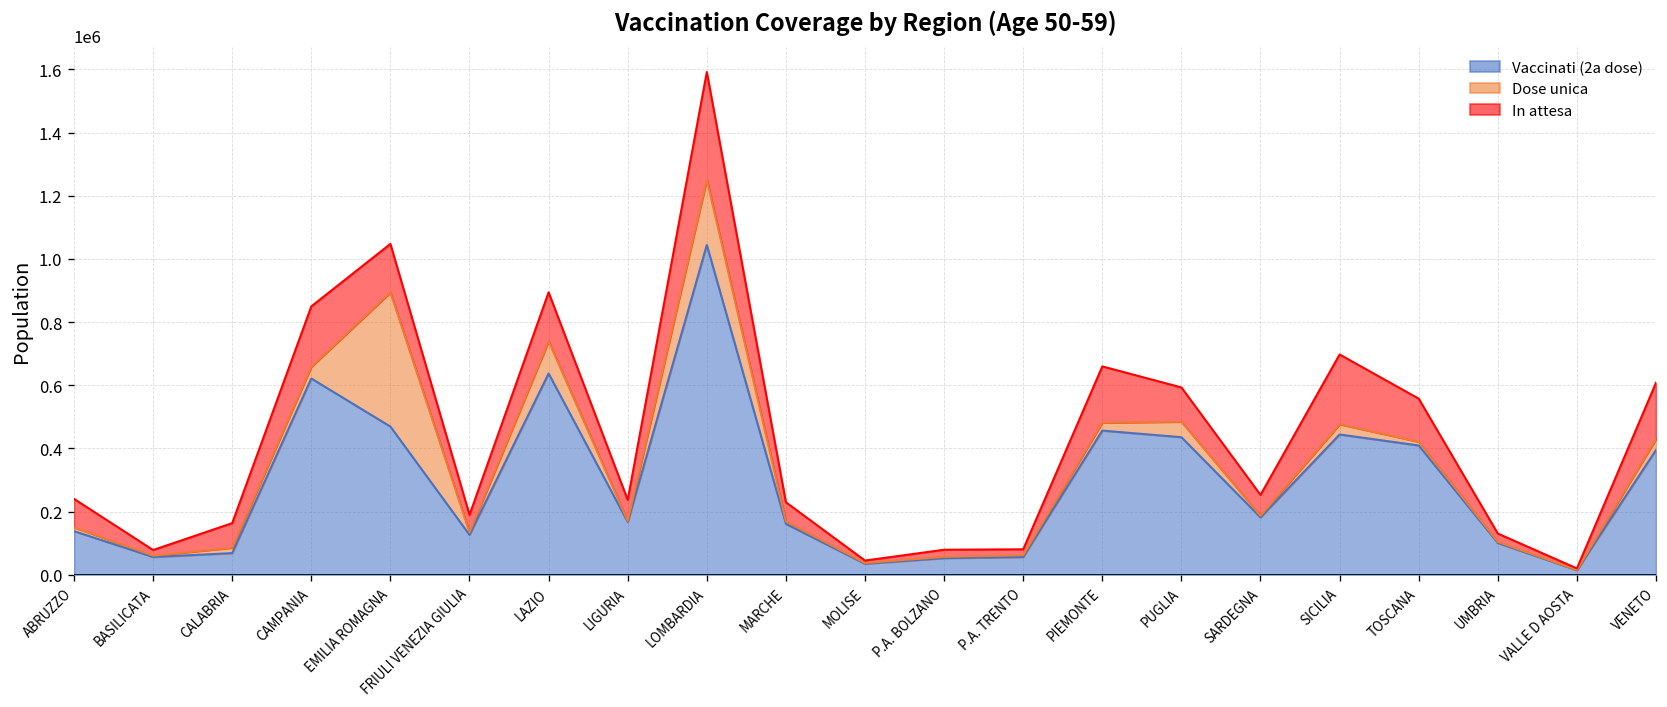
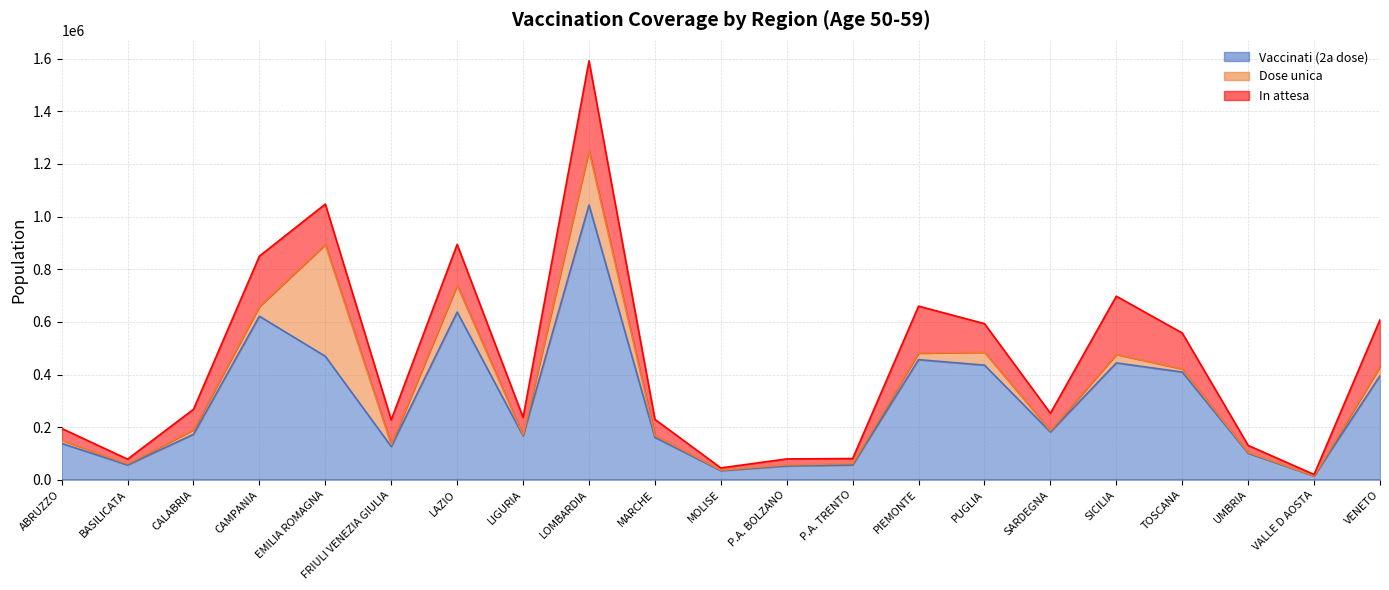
In attesa, ABRUZZO: 90000 -> 40000
Vaccinati (2a dose), CALABRIA: 70000 -> 170000
In attesa, FRIULI VENEZIA GIULIA: 60000 -> 90000
